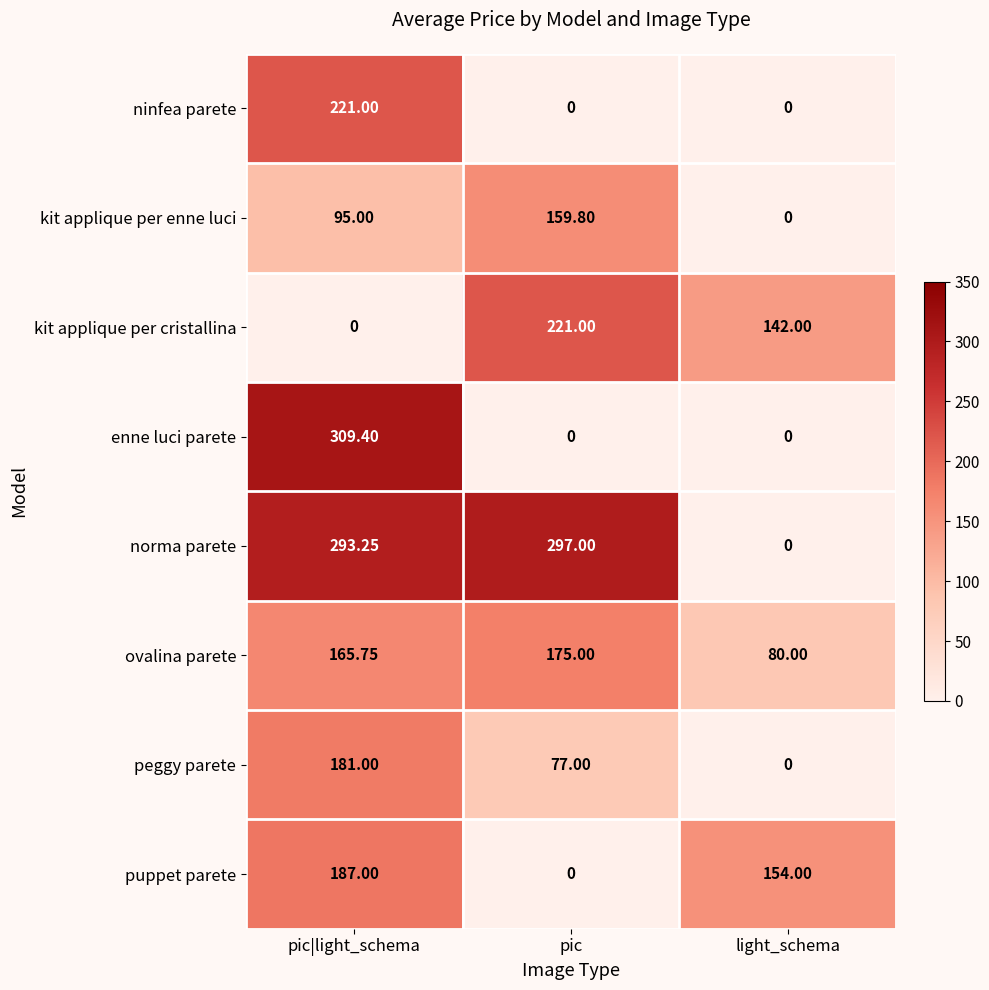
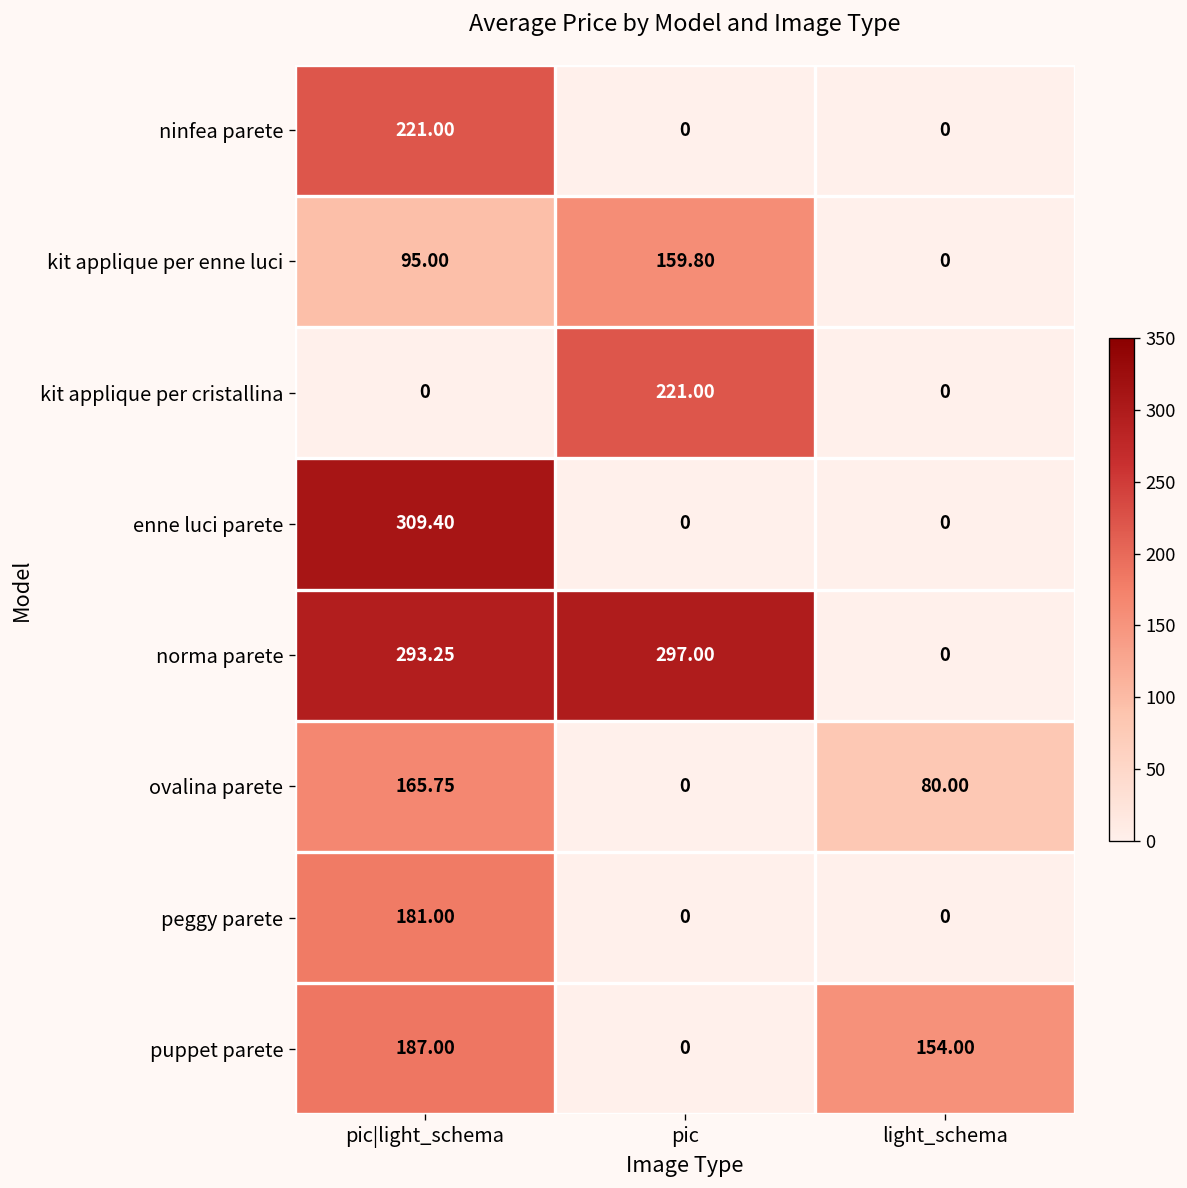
kit applique per cristallina, light_schema: 142.00 -> 0
ovalina parete, pic: 175.00 -> 0
peggy parete, pic: 77.00 -> 0
